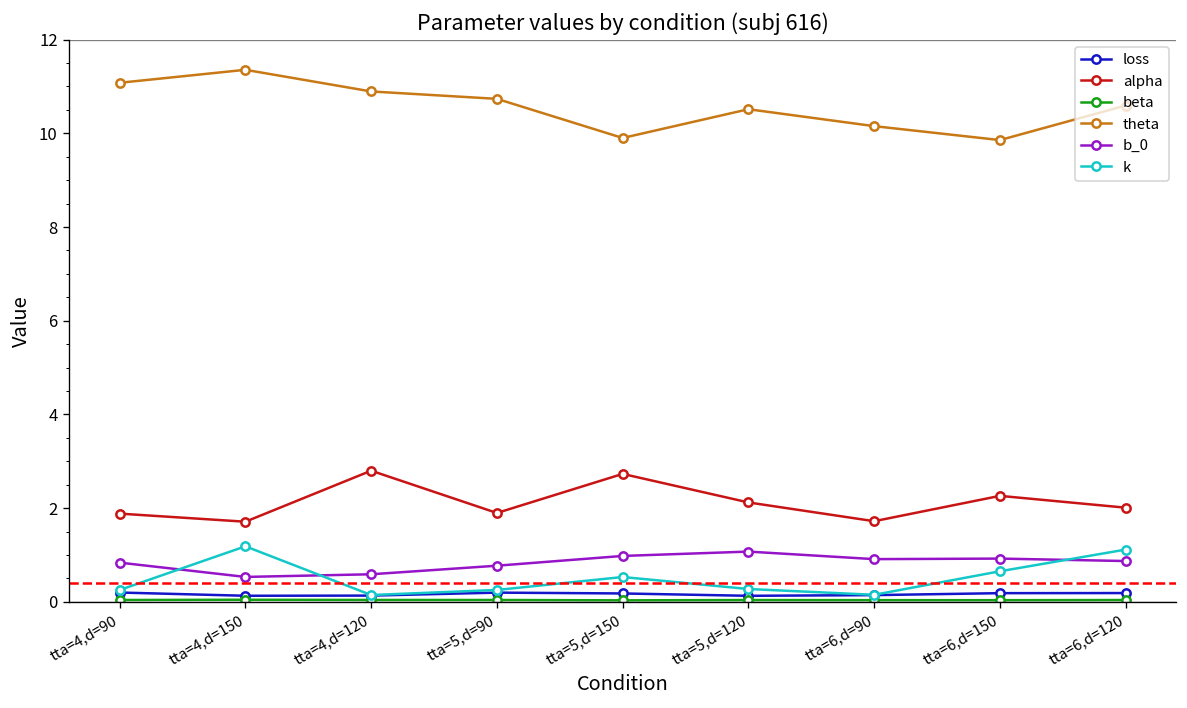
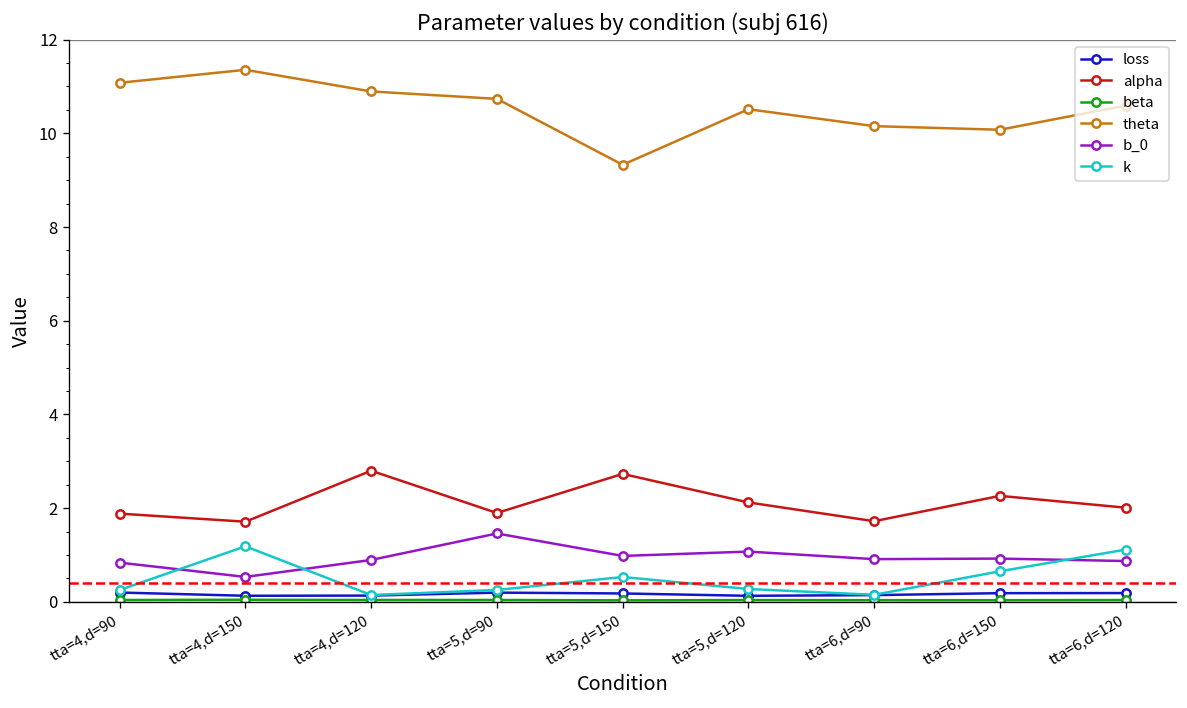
b_0, tta=4,d=120: 0.6 -> 0.9
b_0, tta=5,d=90: 0.8 -> 1.5
theta, tta=5,d=150: 9.9 -> 9.3
theta, tta=6,d=150: 9.9 -> 10.1
